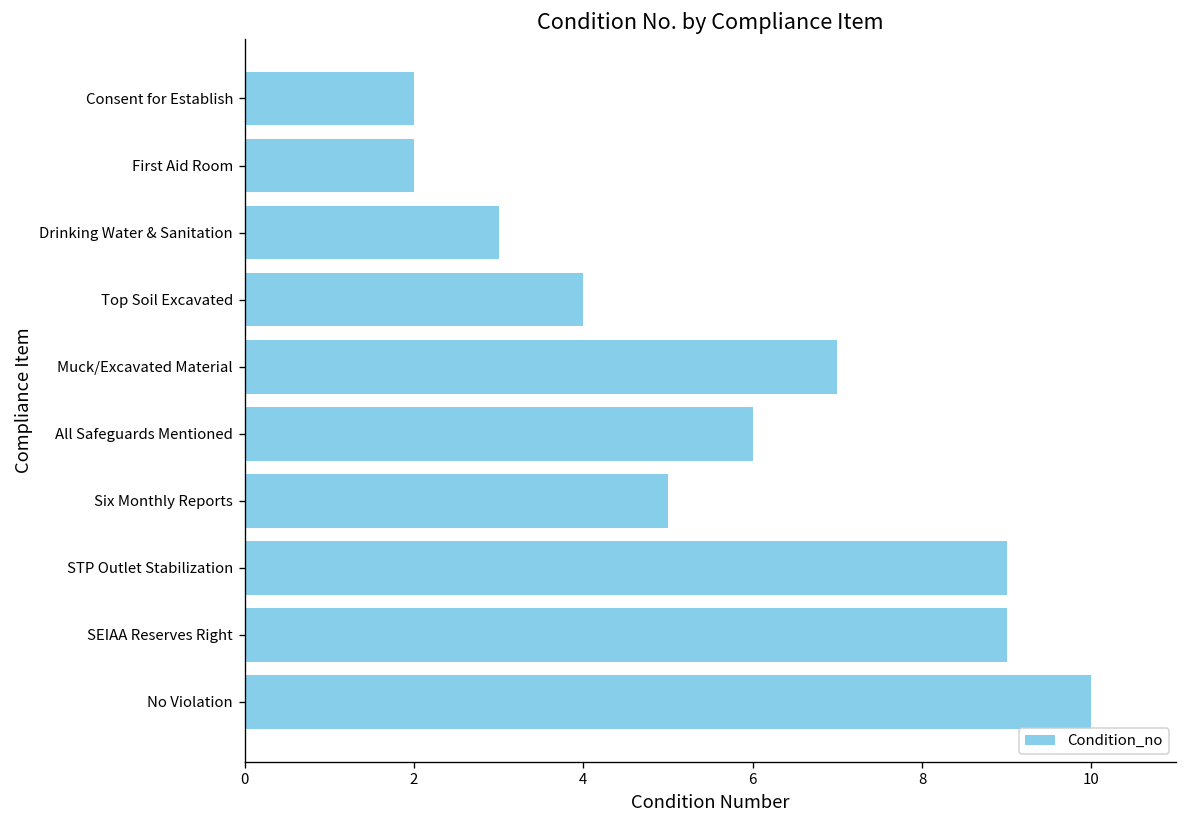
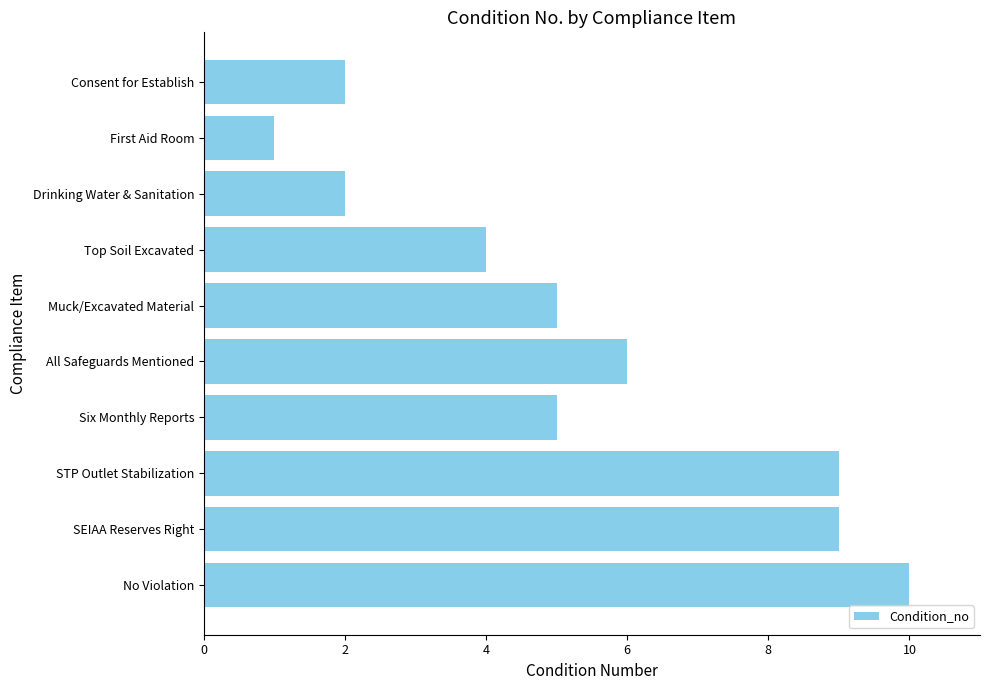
First Aid Room: 2 -> 1
Drinking Water & Sanitation: 3 -> 2
Muck/Excavated Material: 7 -> 5
